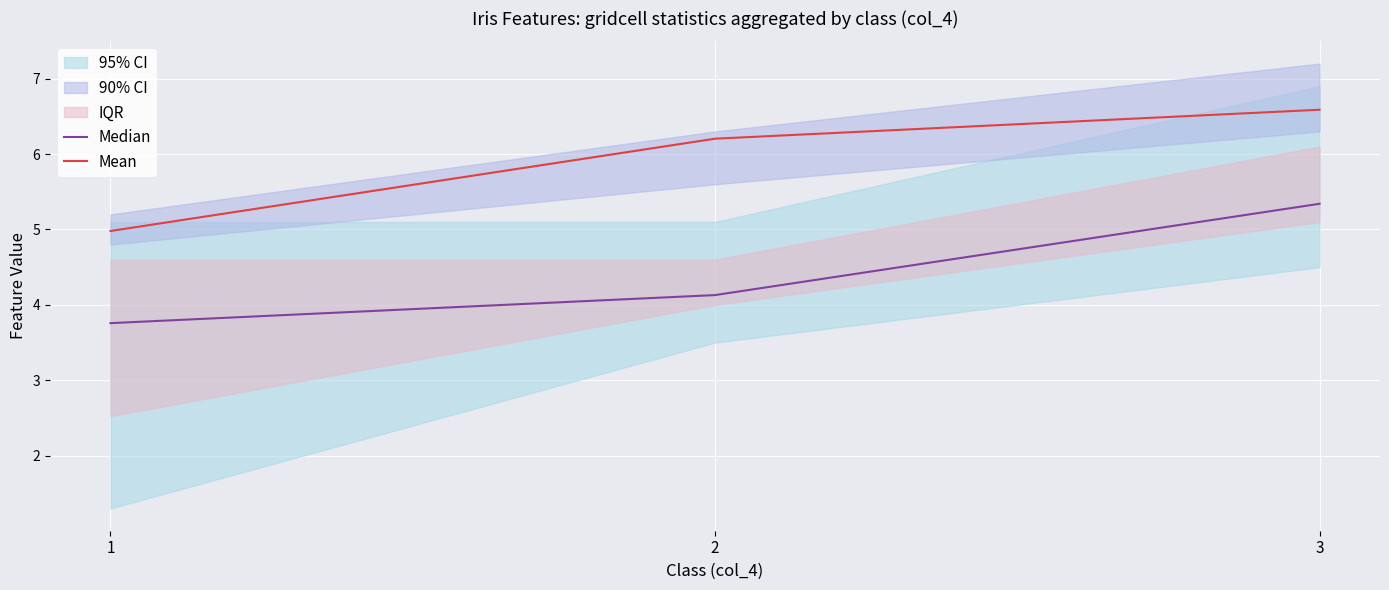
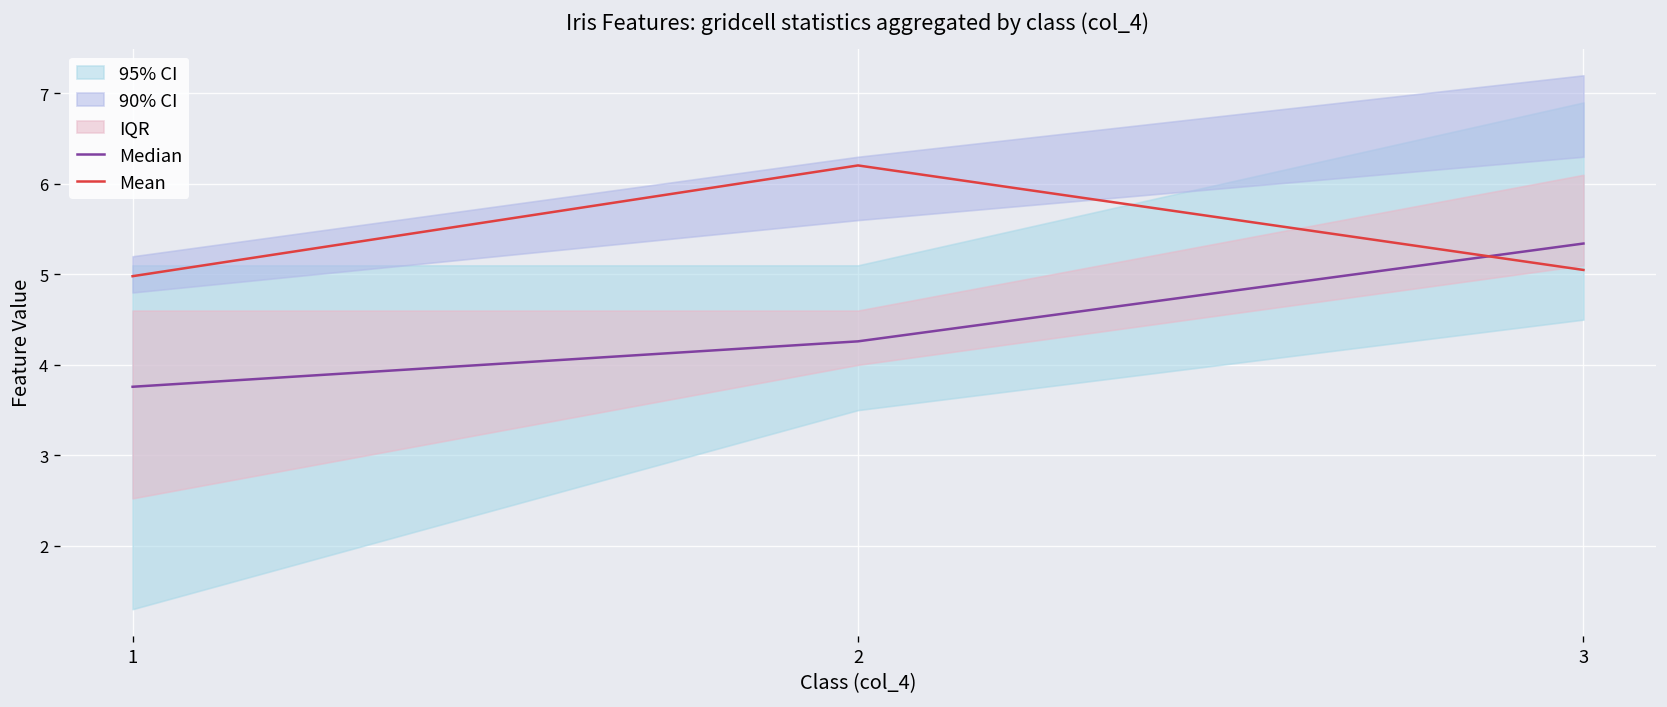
Median, 2: 4.1 -> 4.3
Mean, 3: 6.6 -> 5.0
